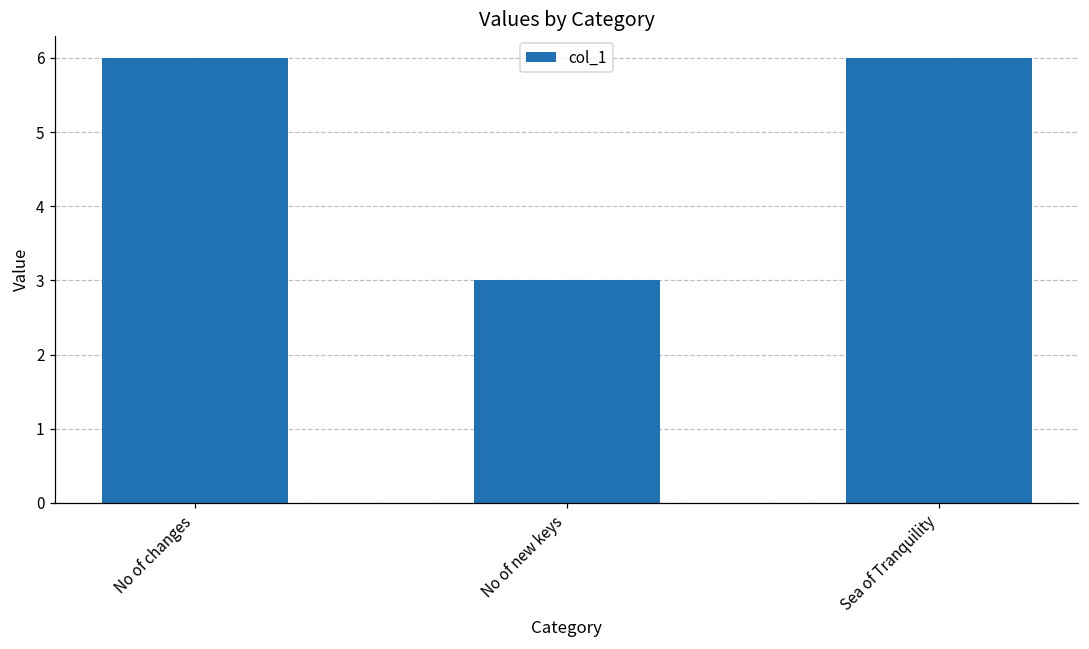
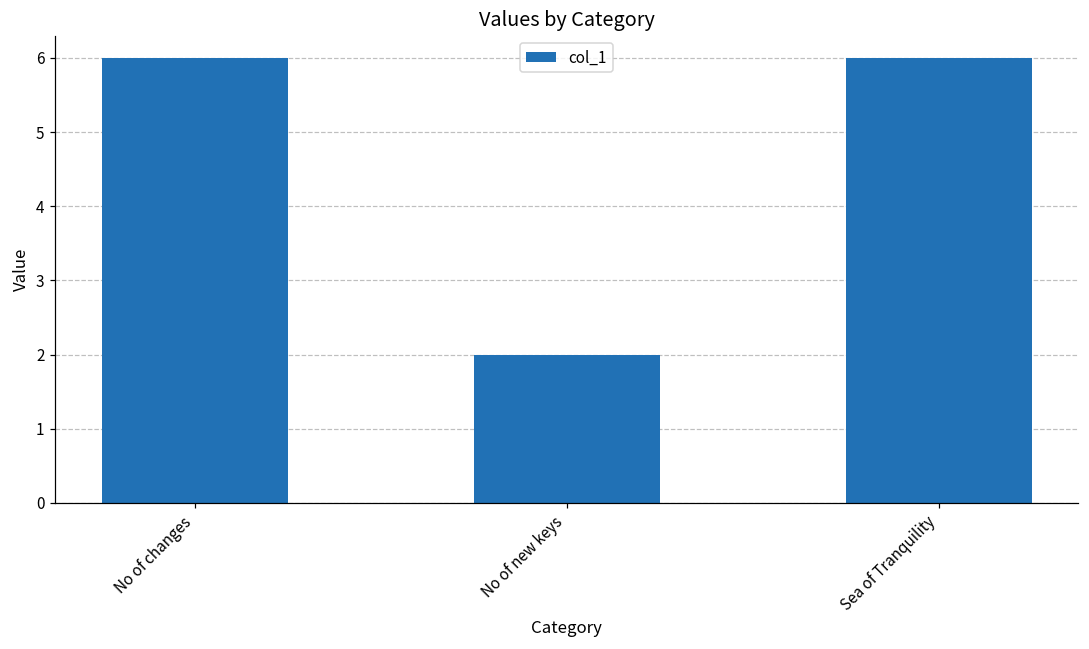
No of new keys: 3 -> 2
